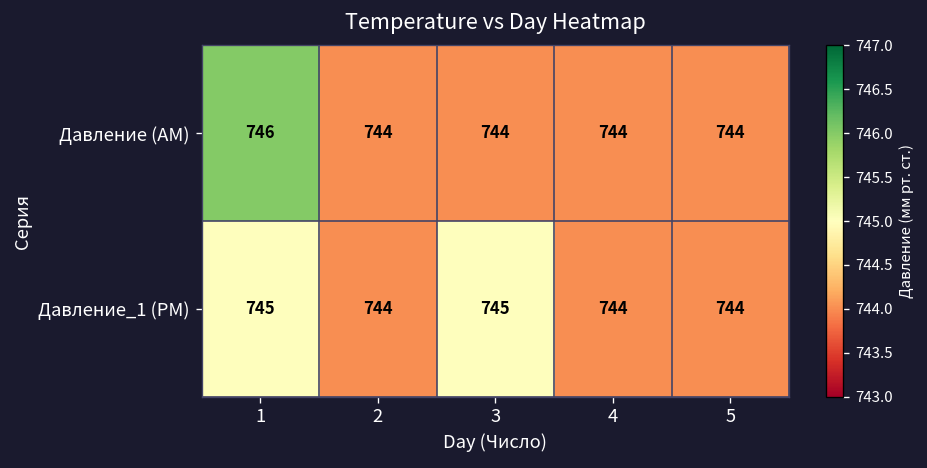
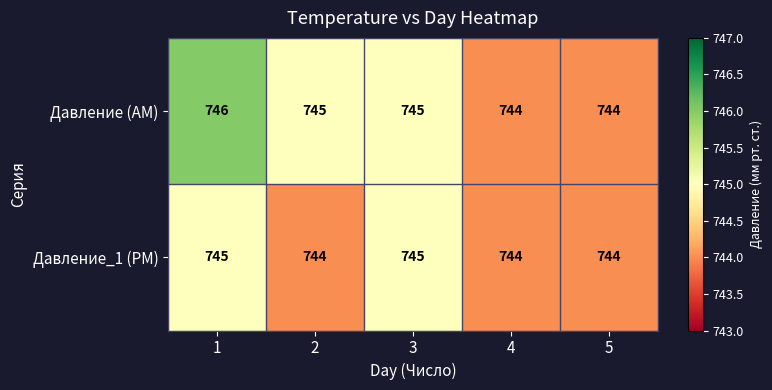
Давление (AM), 2: 744 -> 745
Давление (AM), 3: 744 -> 745
